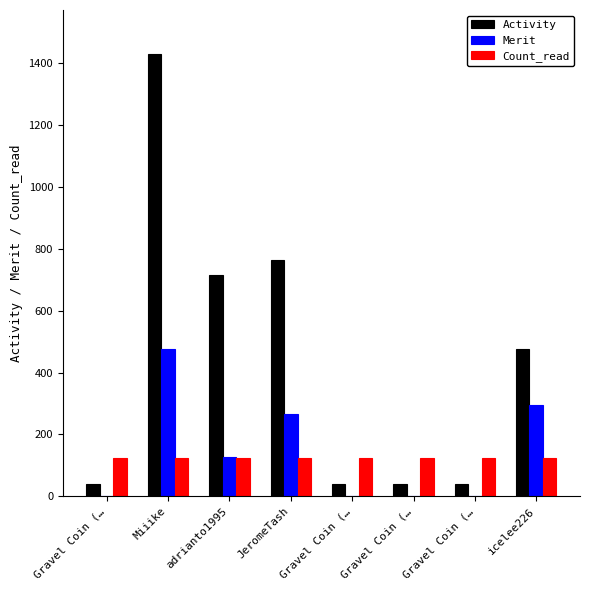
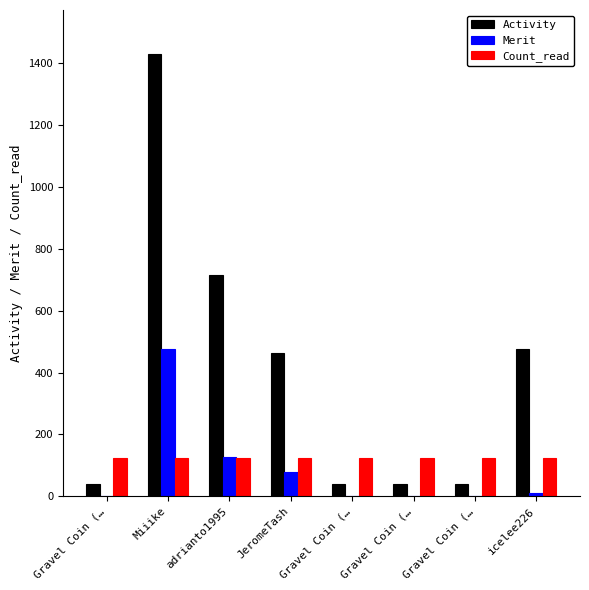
Activity, JeromeTash: 760 -> 460
Merit, JeromeTash: 270 -> 80
Merit, icelee226: 290 -> 10
